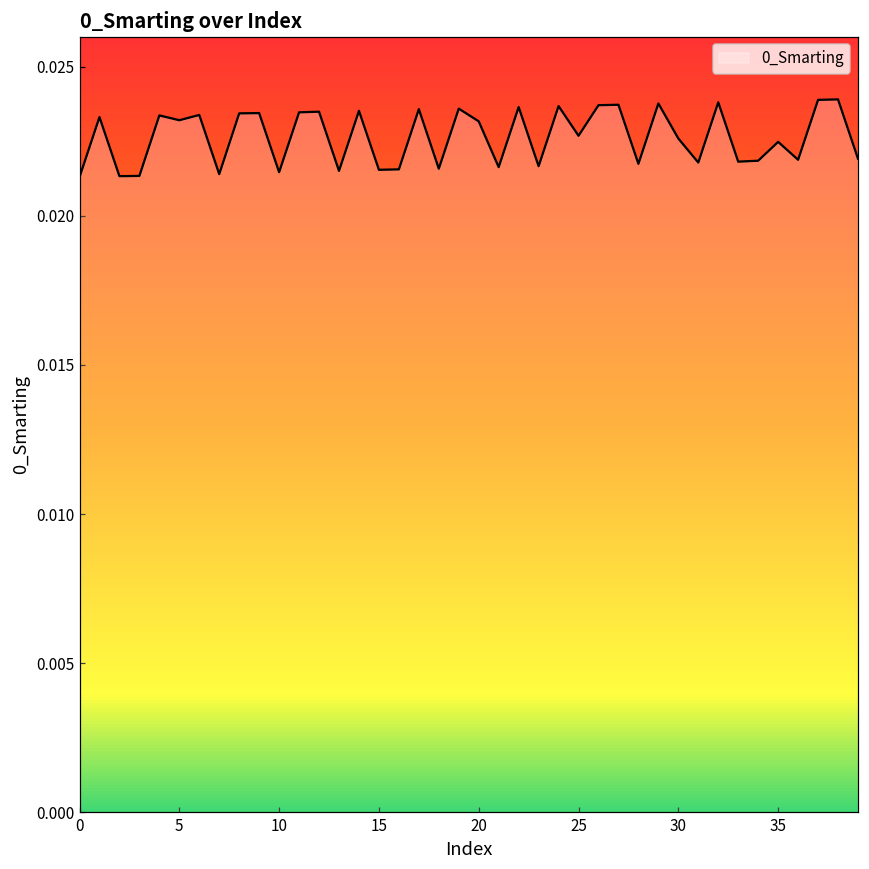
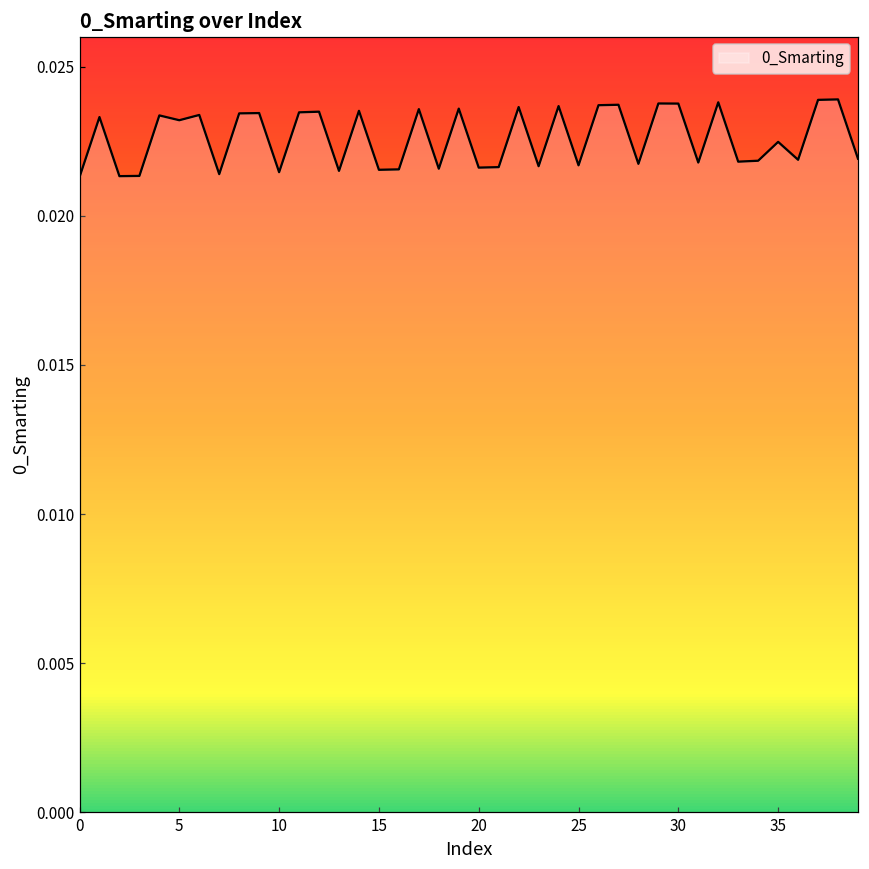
20: 0.0232 -> 0.0216
25: 0.0227 -> 0.0217
30: 0.0226 -> 0.0238
